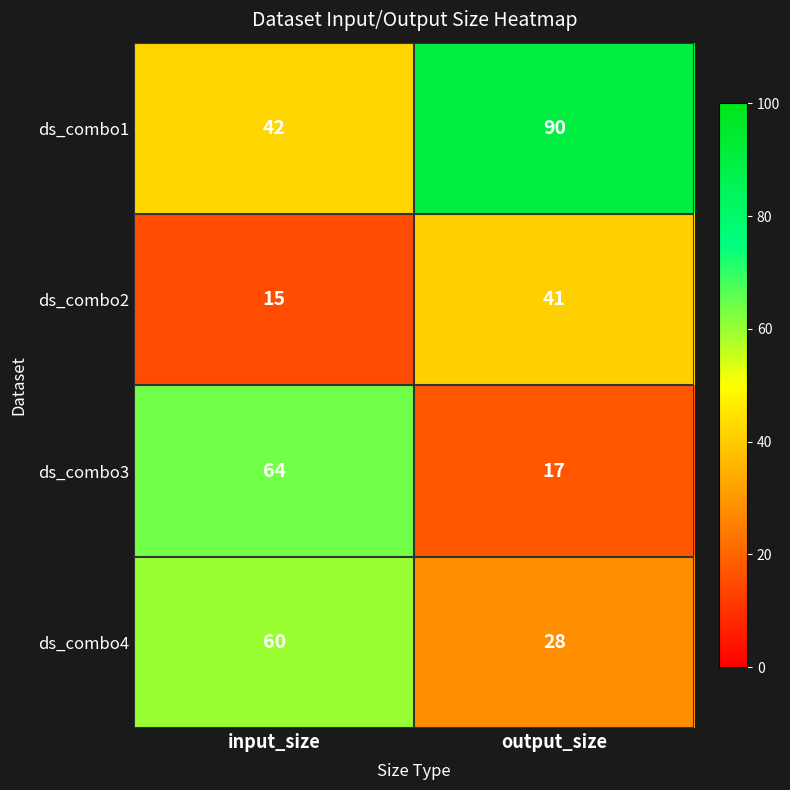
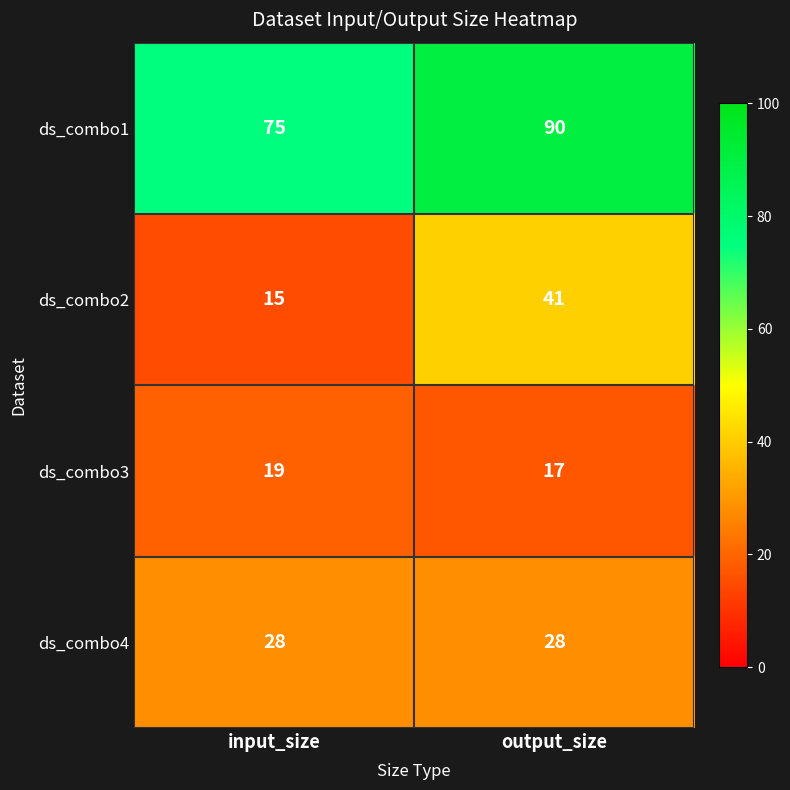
ds_combo1, input_size: 42 -> 75
ds_combo3, input_size: 64 -> 19
ds_combo4, input_size: 60 -> 28
